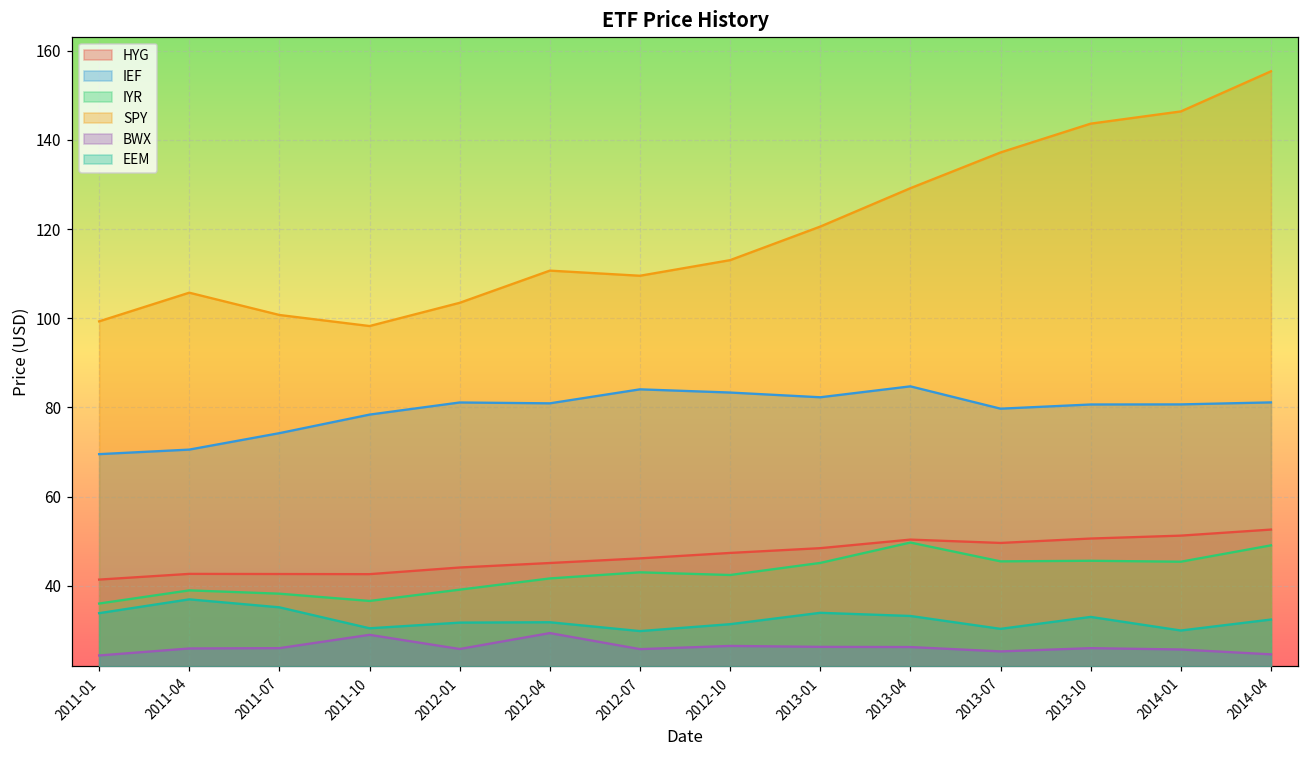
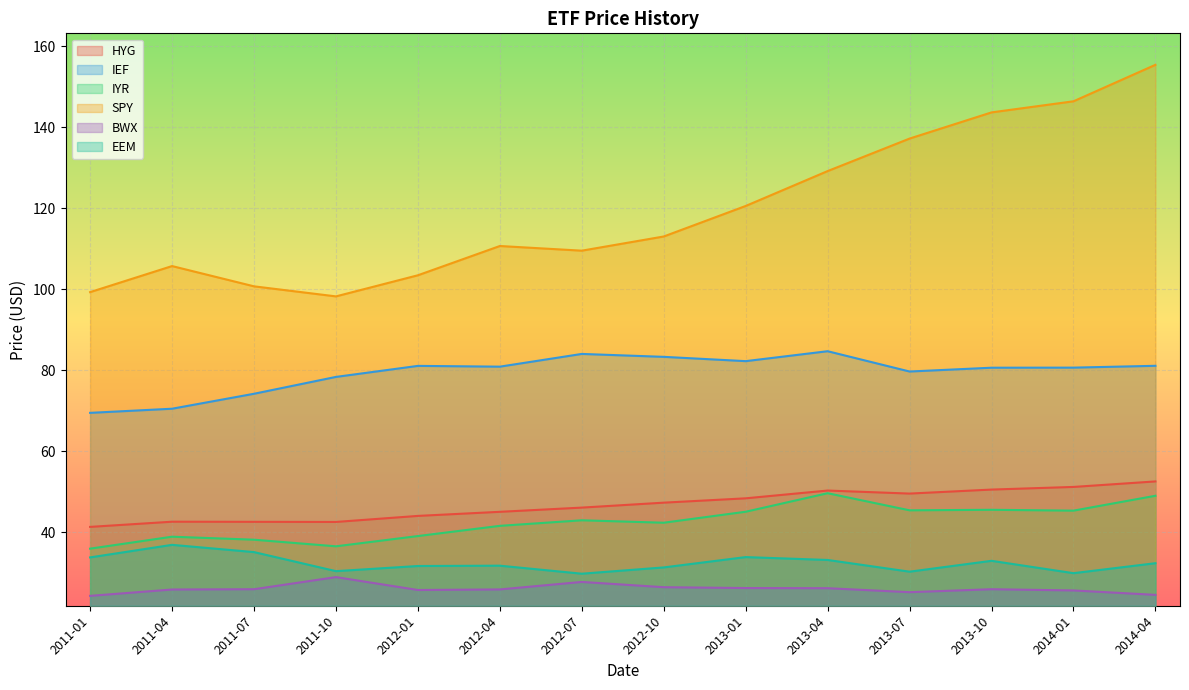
BWX, 2012-04: 29 -> 26
BWX, 2012-07: 26 -> 28
